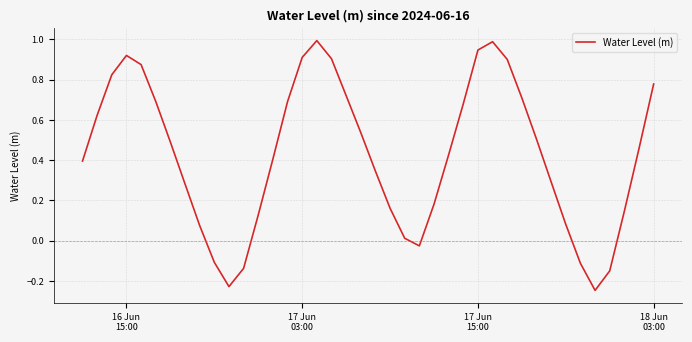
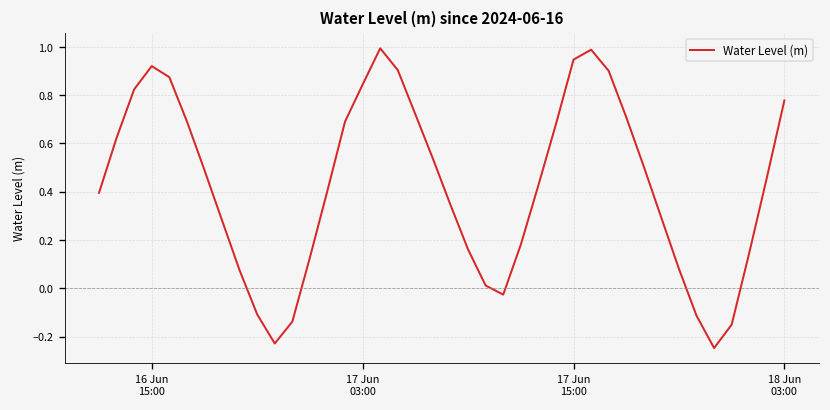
17 Jun 03:00: 0.91 -> 0.84
